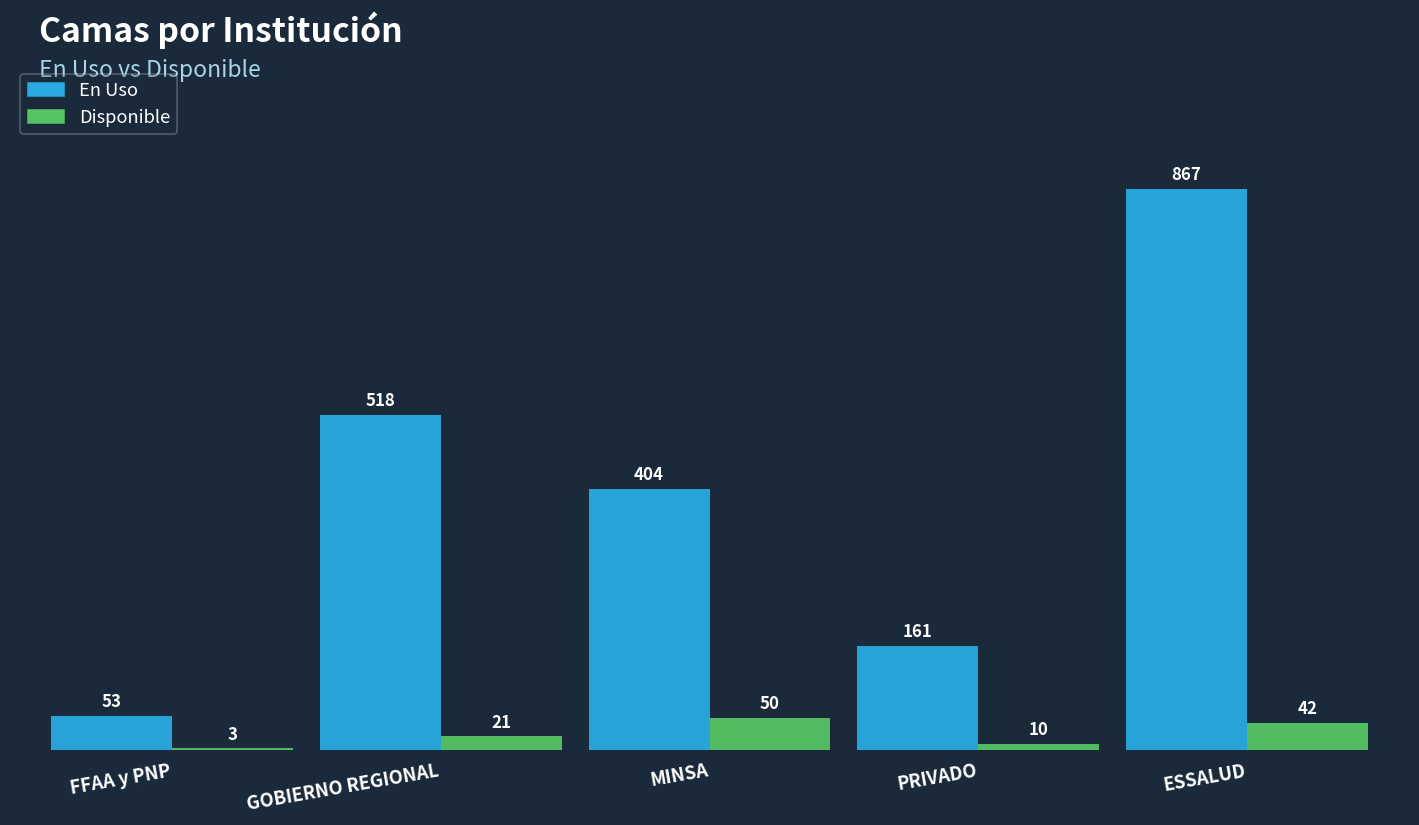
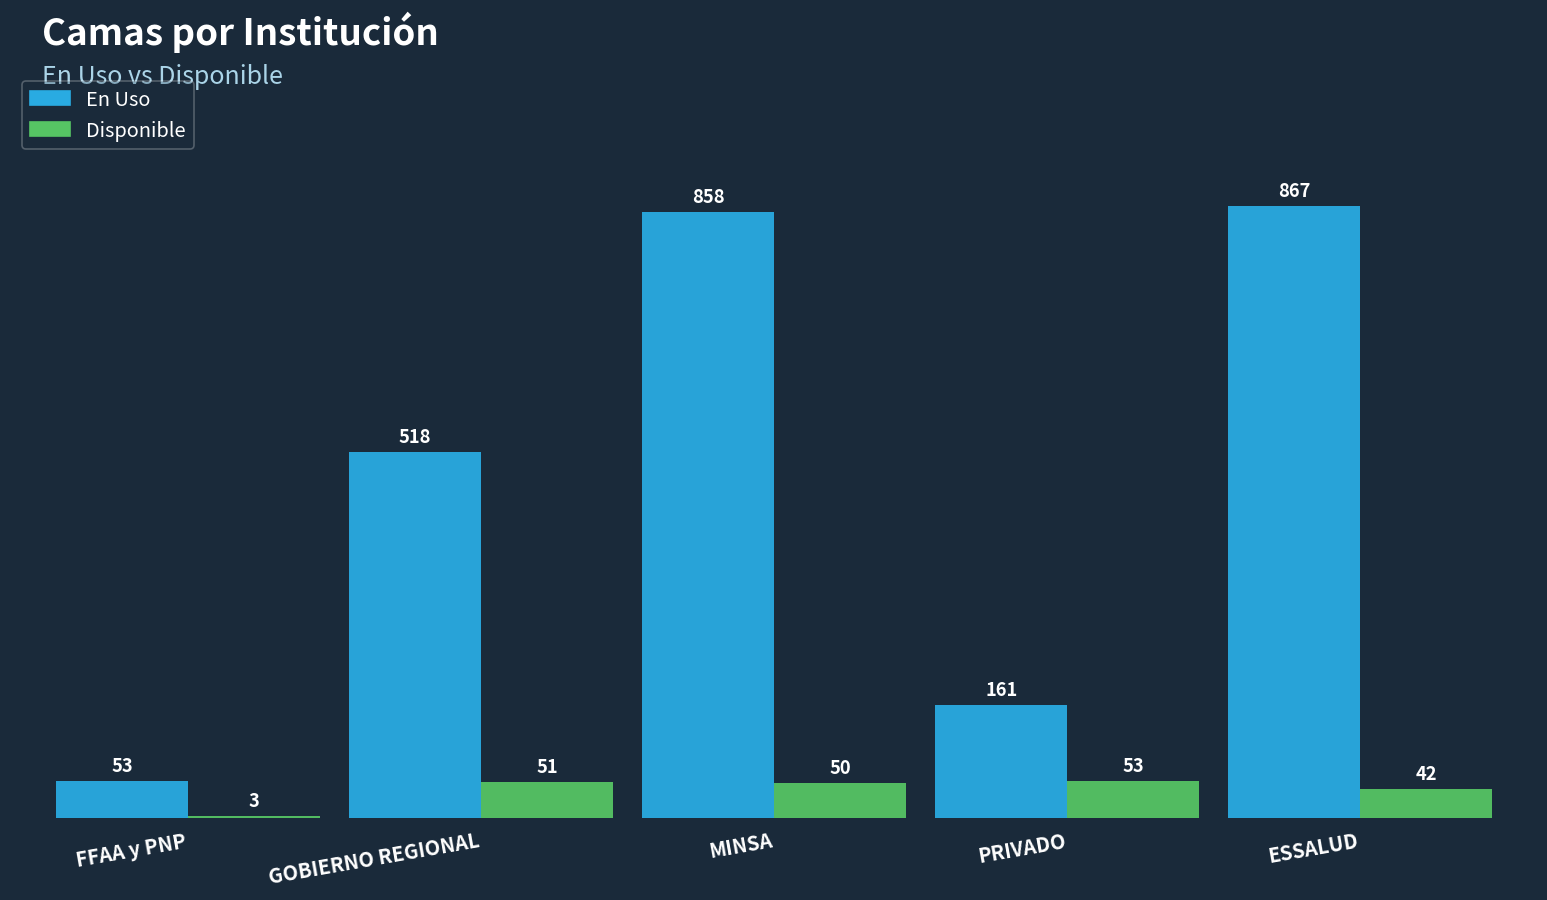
Disponible, GOBIERNO REGIONAL: 21 -> 51
En Uso, MINSA: 404 -> 858
Disponible, PRIVADO: 10 -> 53
